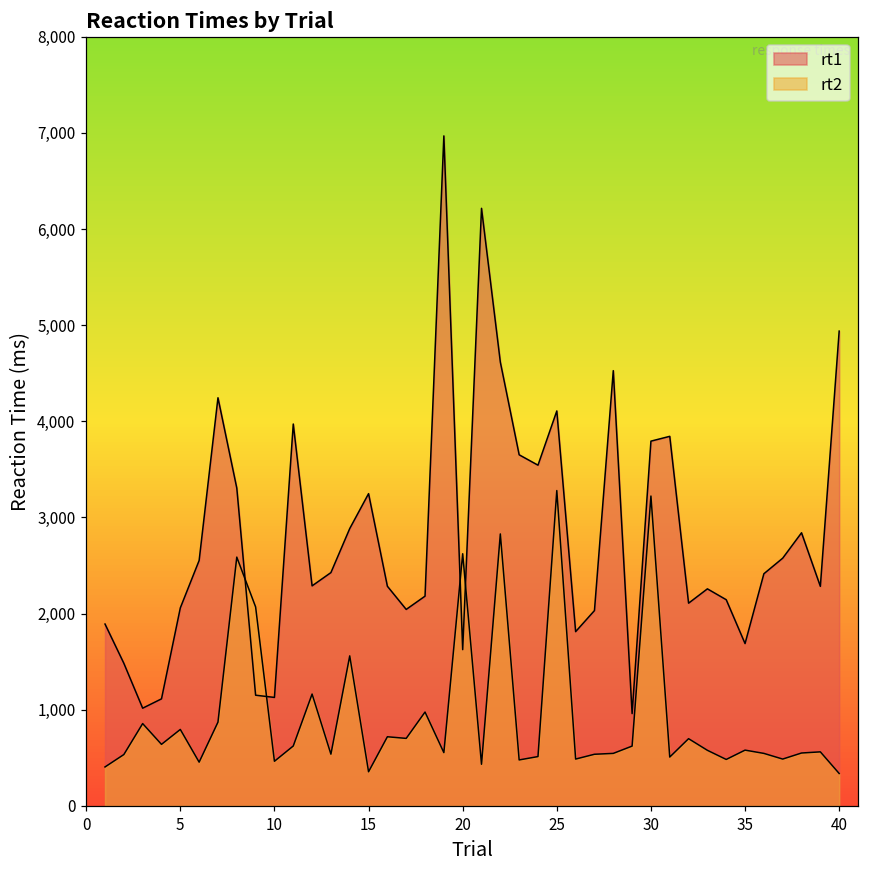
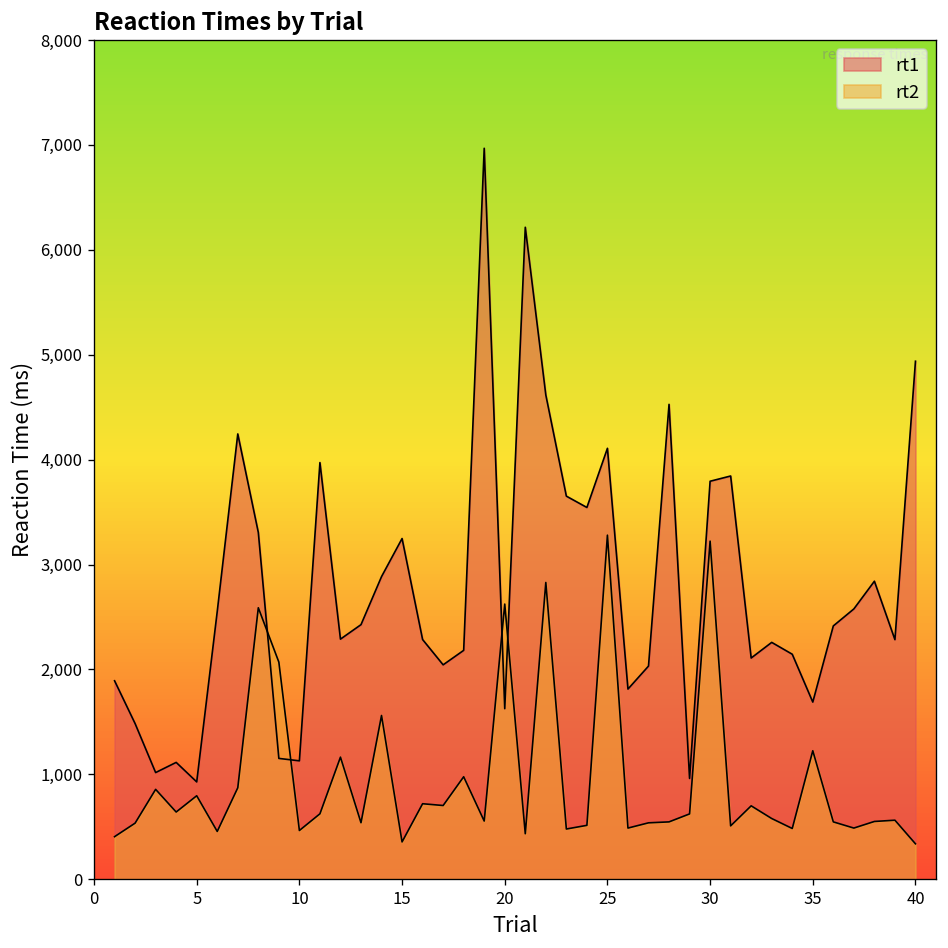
rt1, 5: 2,100 -> 900
rt2, 35: 600 -> 1,200
